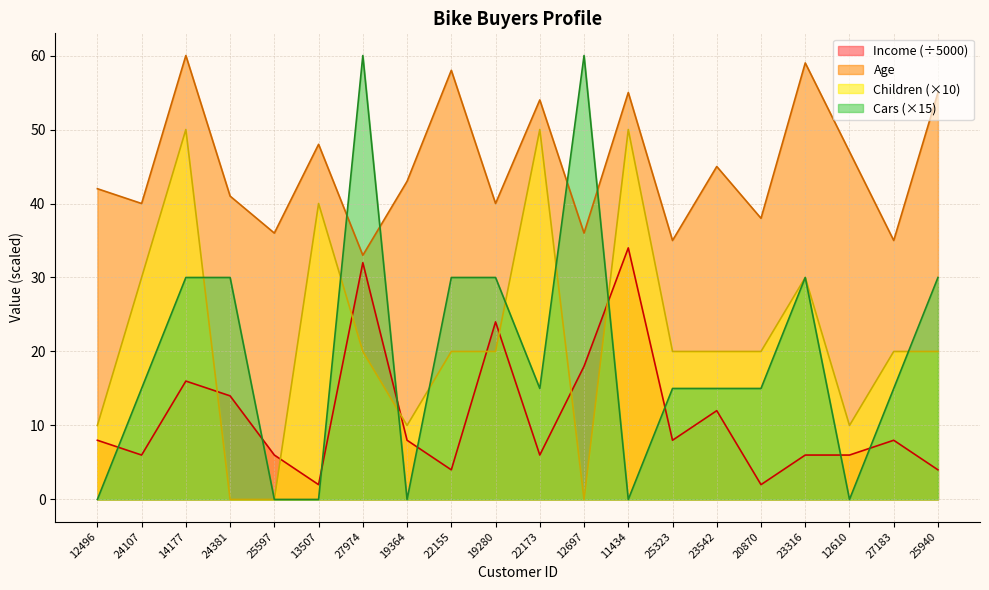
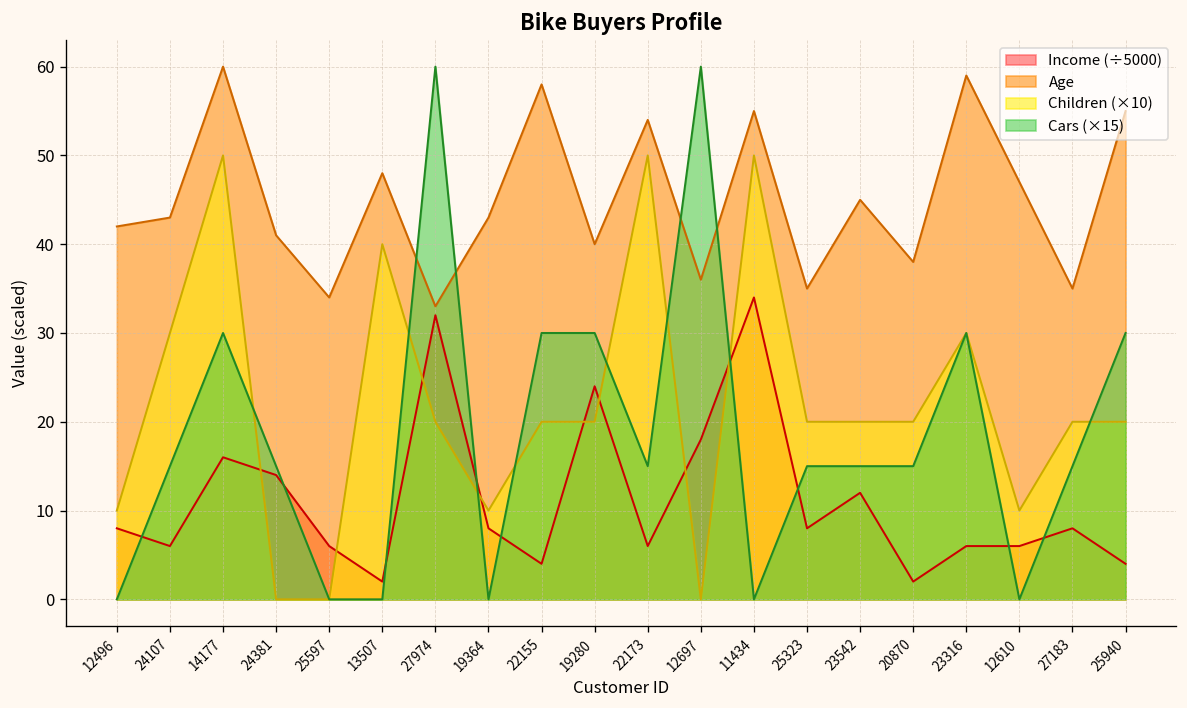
Age, 24107: 40 -> 43
Cars (×15), 24381: 30 -> 15
Age, 25597: 36 -> 34
